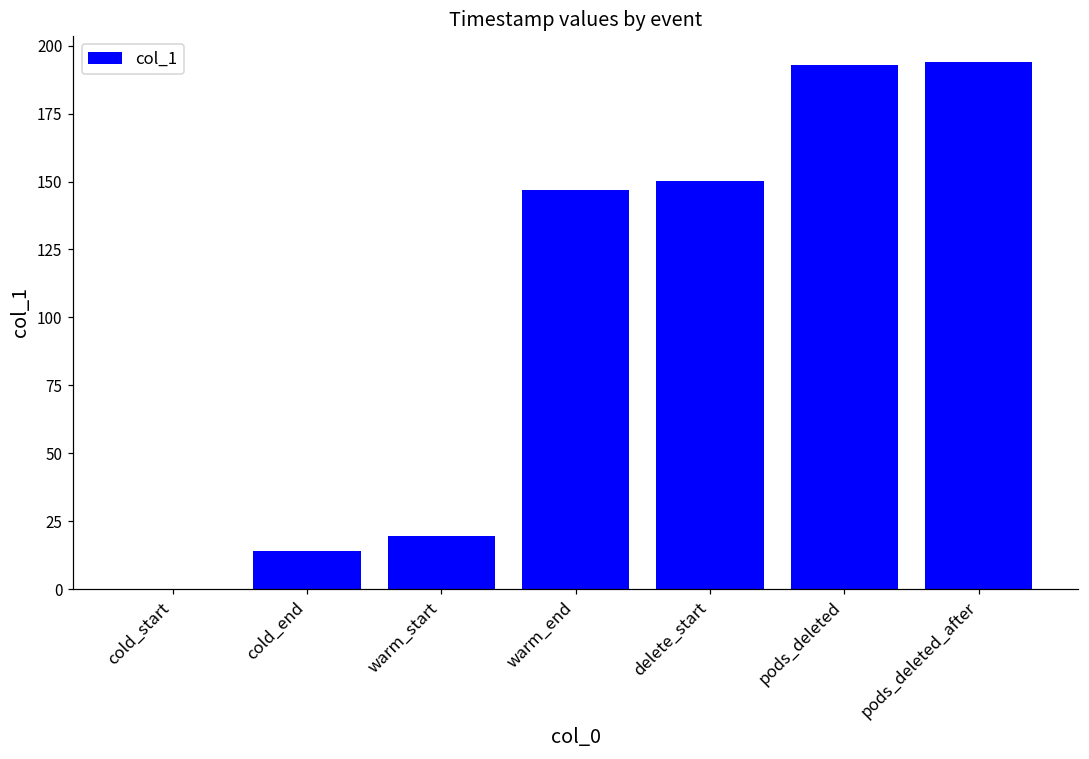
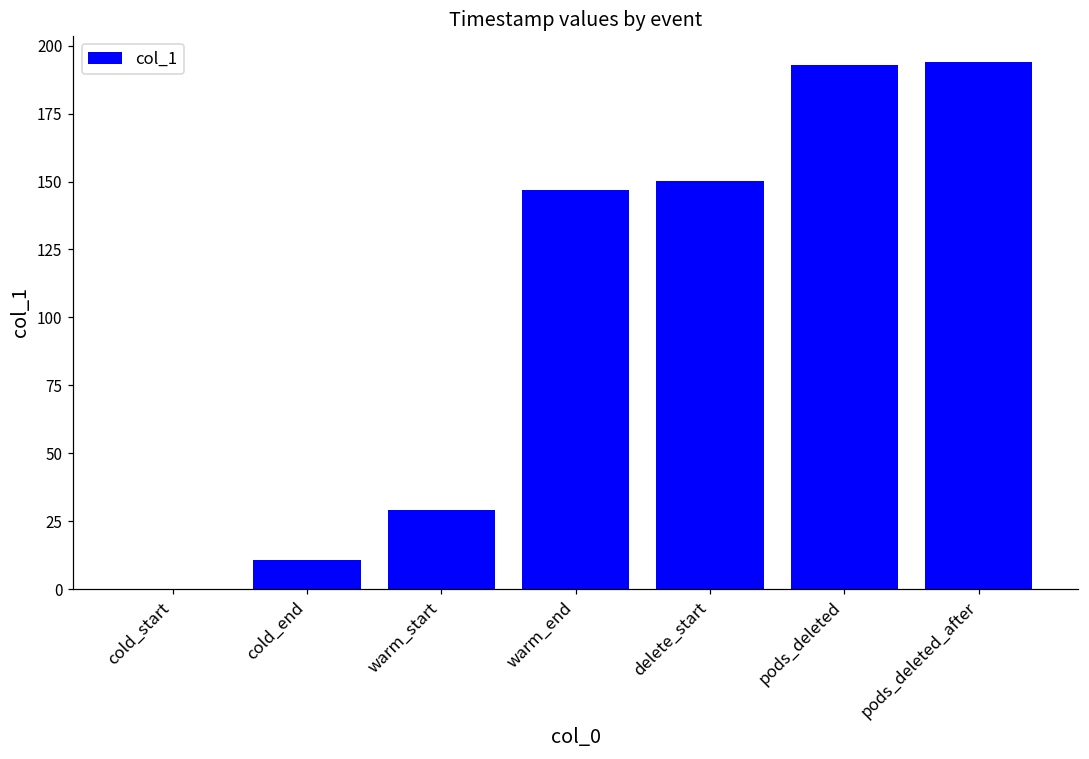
cold_end: 14 -> 11
warm_start: 20 -> 29
